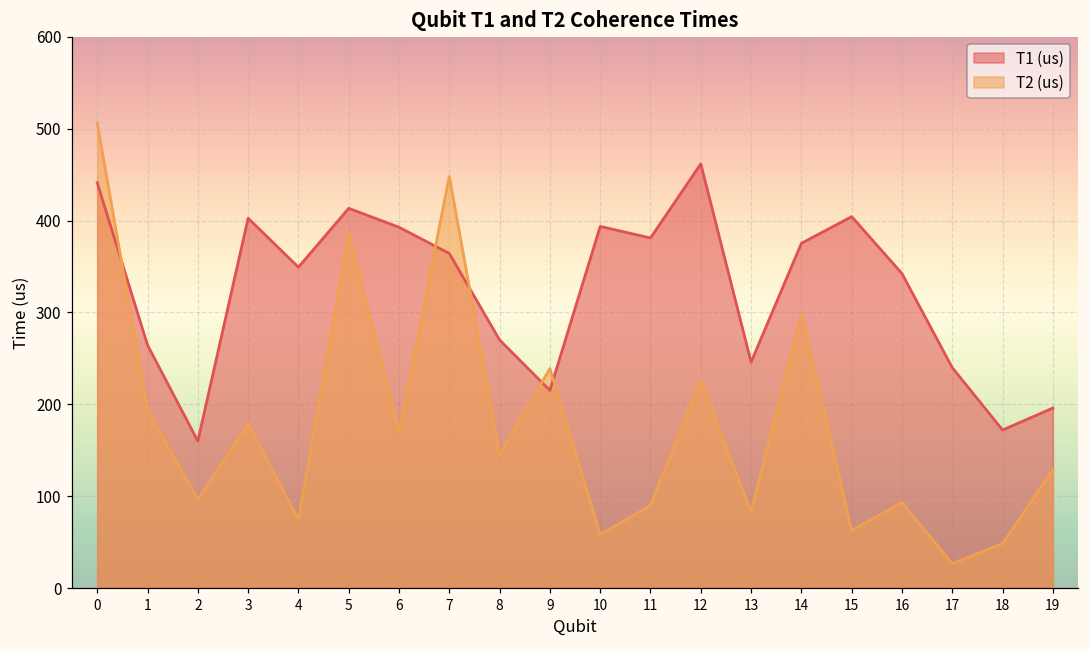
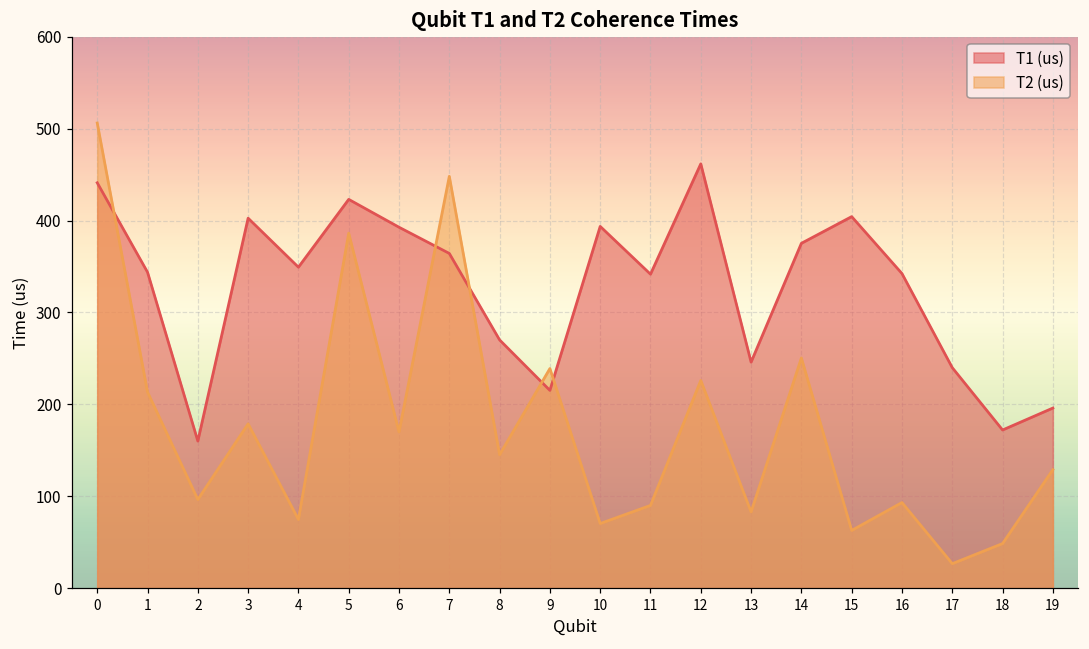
T1 (us), 1: 260 -> 340
T2 (us), 1: 190 -> 210
T1 (us), 5: 410 -> 420
T2 (us), 10: 60 -> 70
T1 (us), 11: 380 -> 340
T2 (us), 14: 300 -> 250
